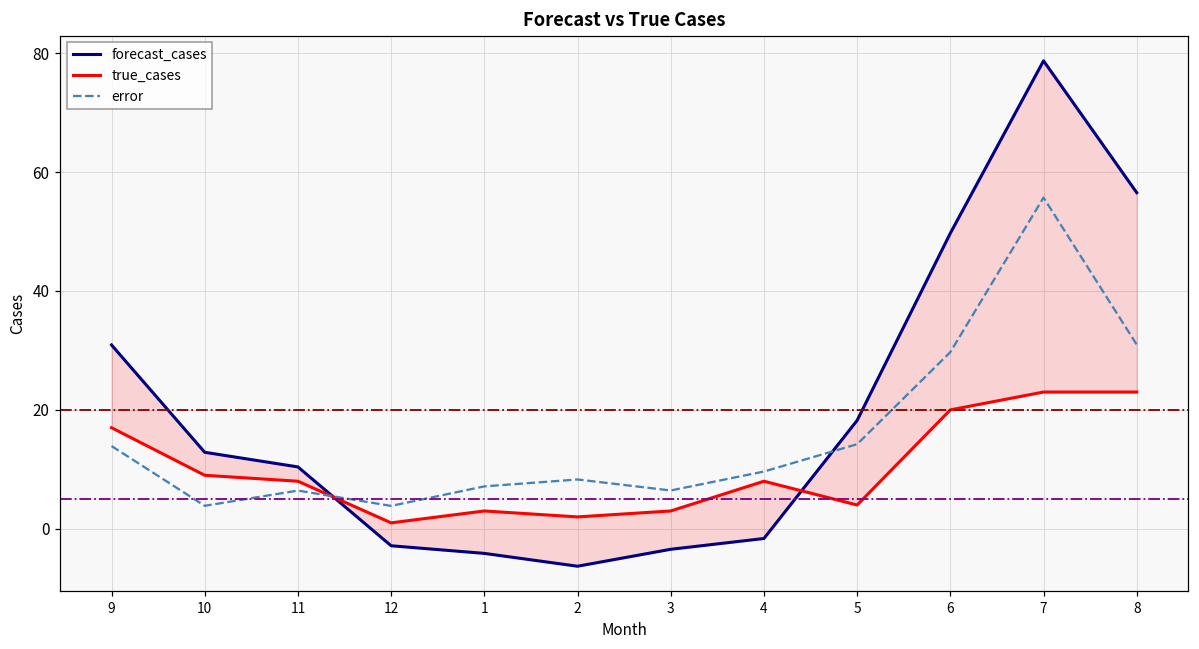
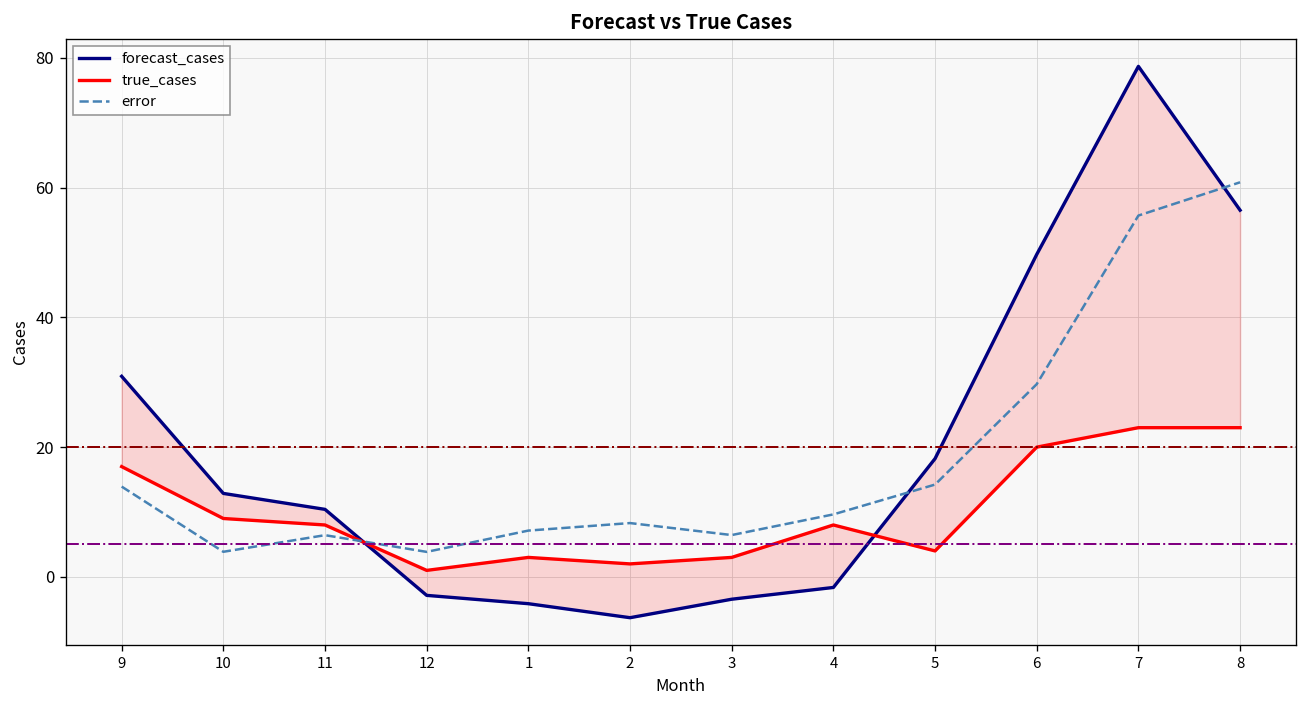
error, 8: 31 -> 61
